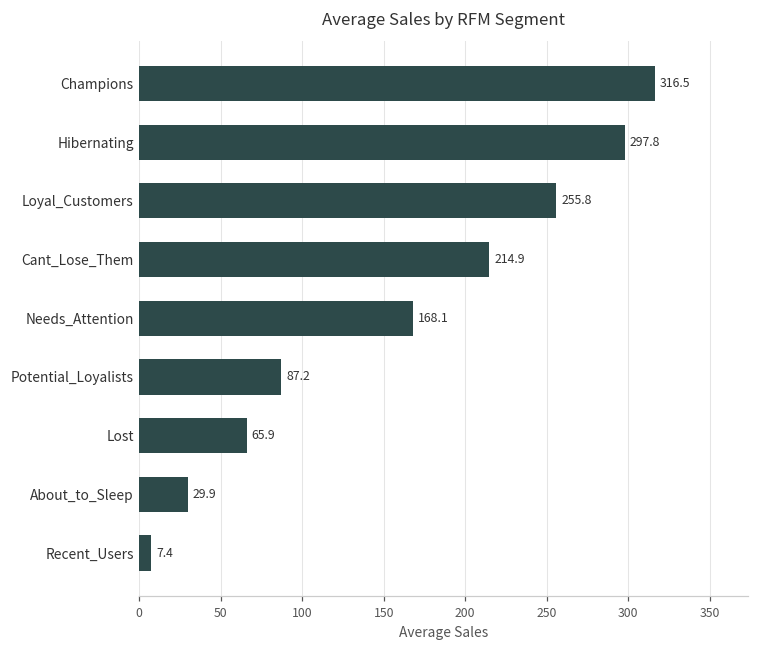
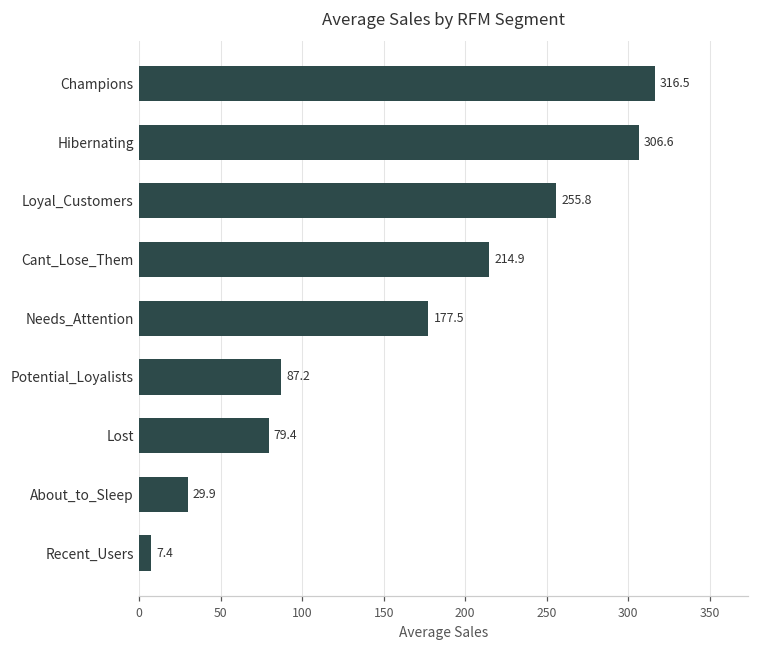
Hibernating: 297.8 -> 306.6
Needs_Attention: 168.1 -> 177.5
Lost: 65.9 -> 79.4
